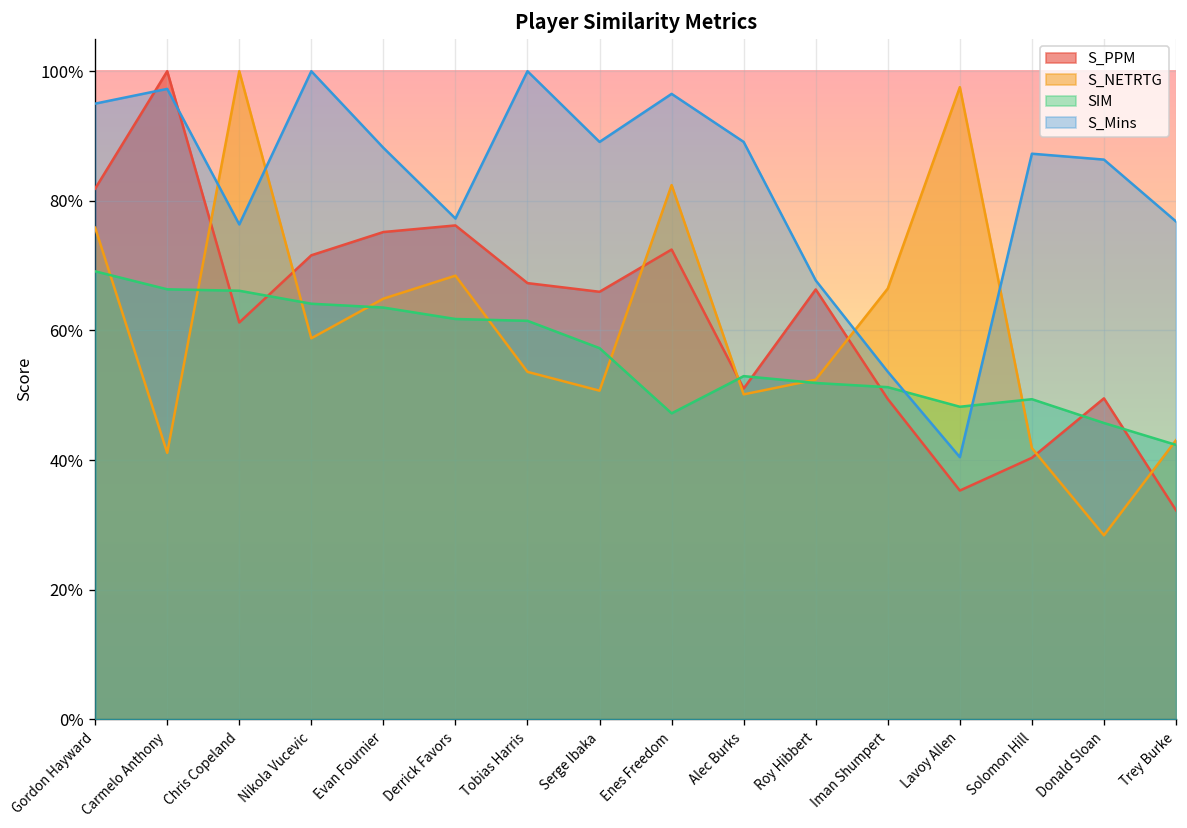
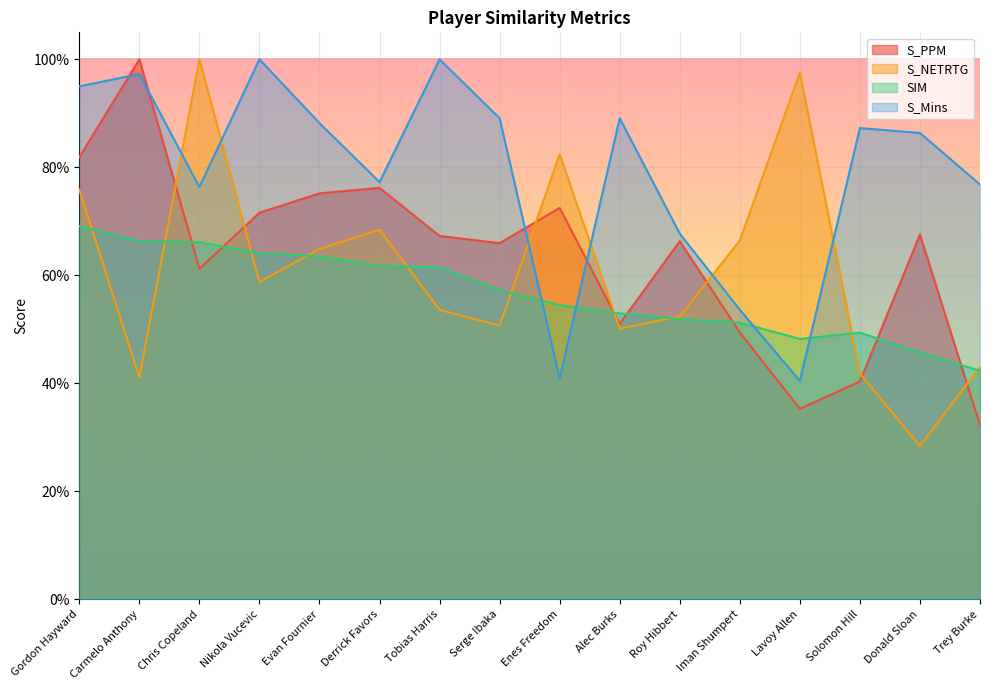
SIM, Enes Freedom: 47% -> 55%
S_Mins, Enes Freedom: 97% -> 41%
S_PPM, Donald Sloan: 50% -> 68%
